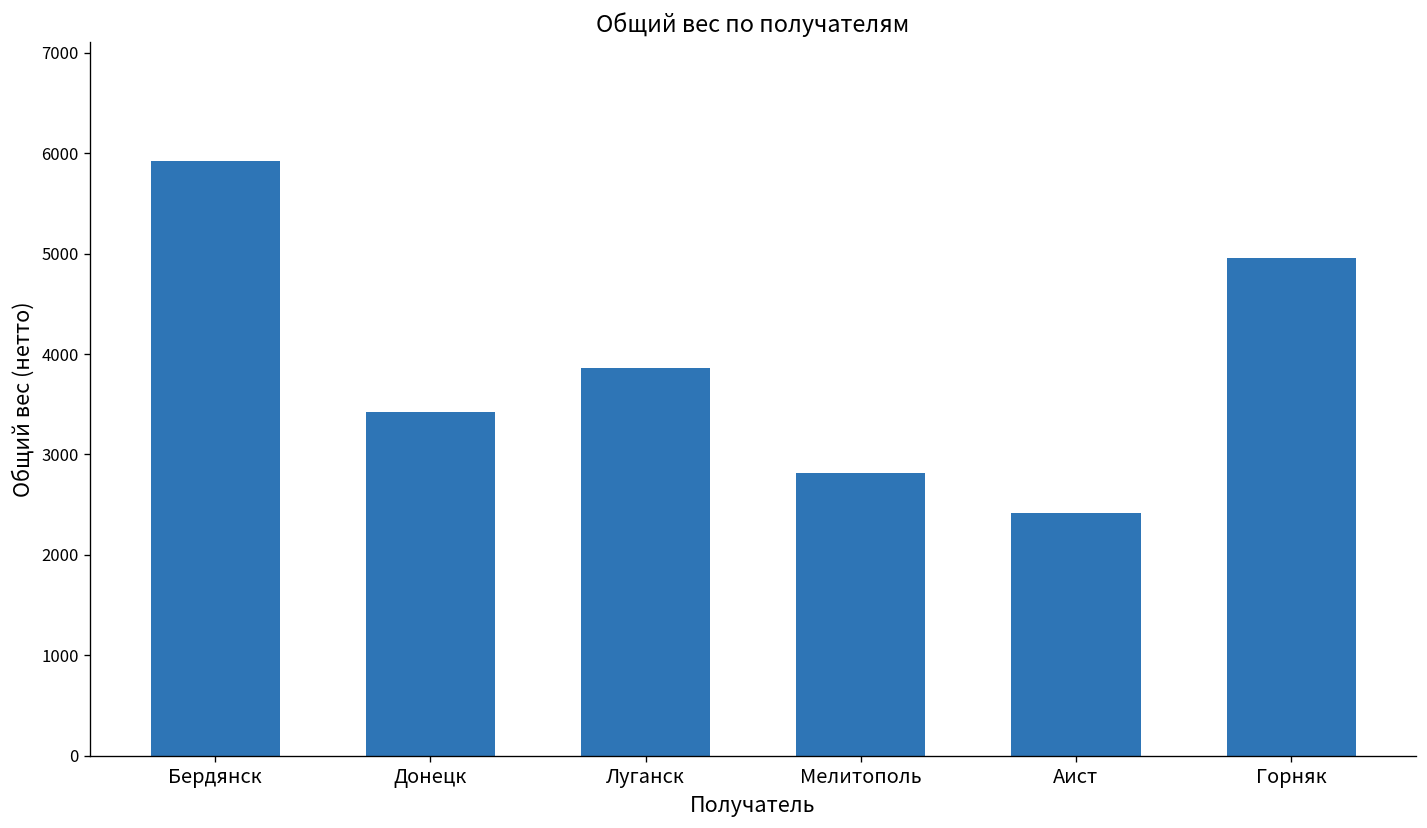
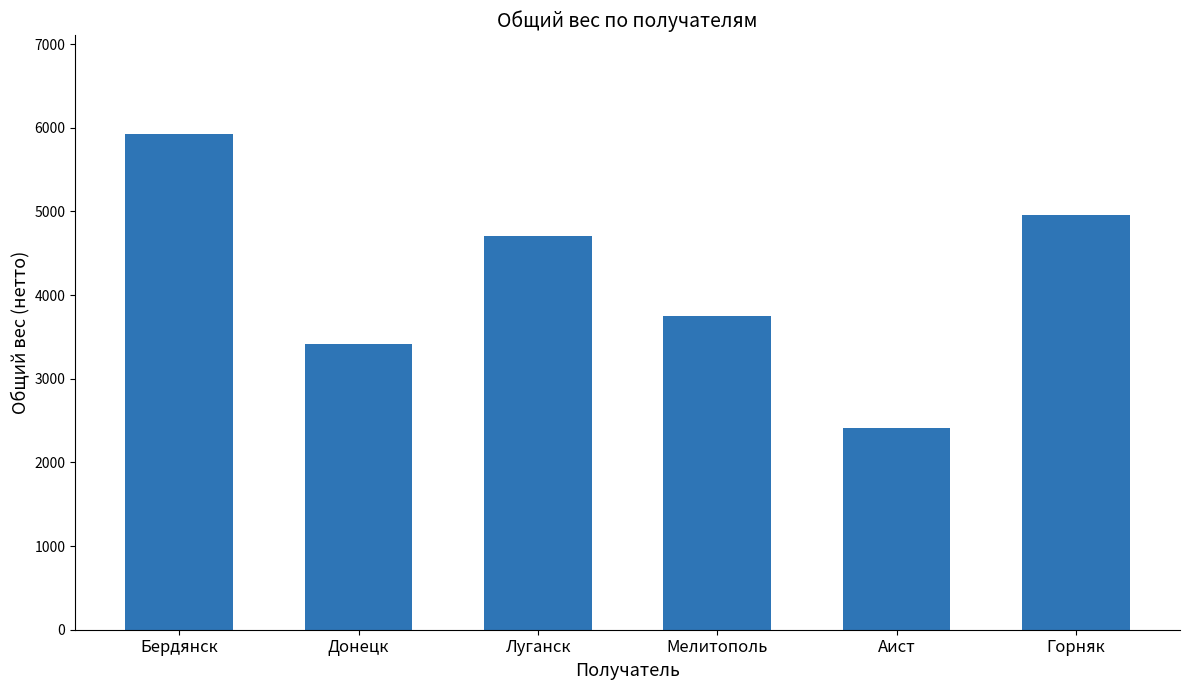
Луганск: 3900 -> 4700
Мелитополь: 2800 -> 3700
